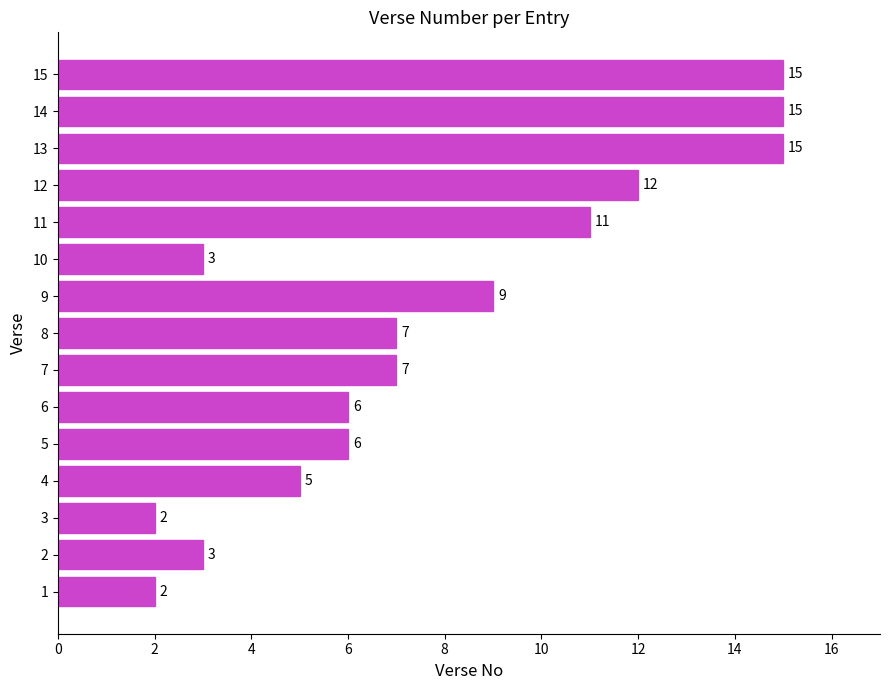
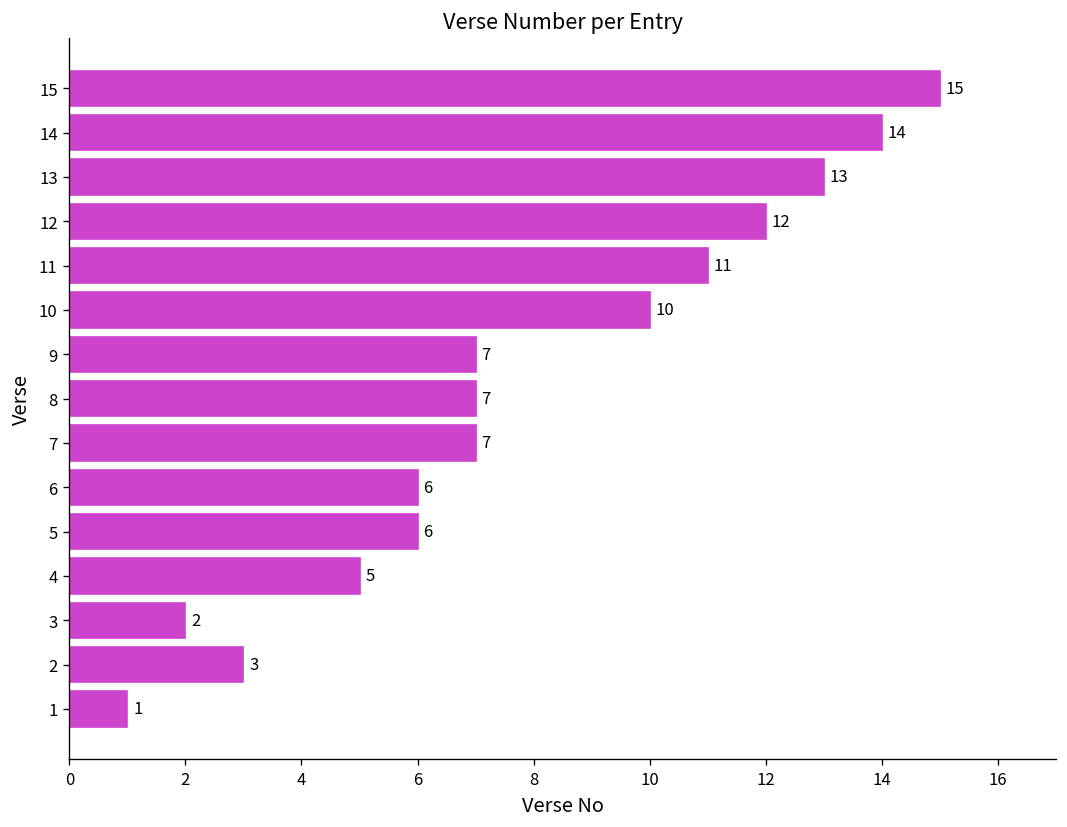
14: 15 -> 14
13: 15 -> 13
10: 3 -> 10
9: 9 -> 7
1: 2 -> 1
